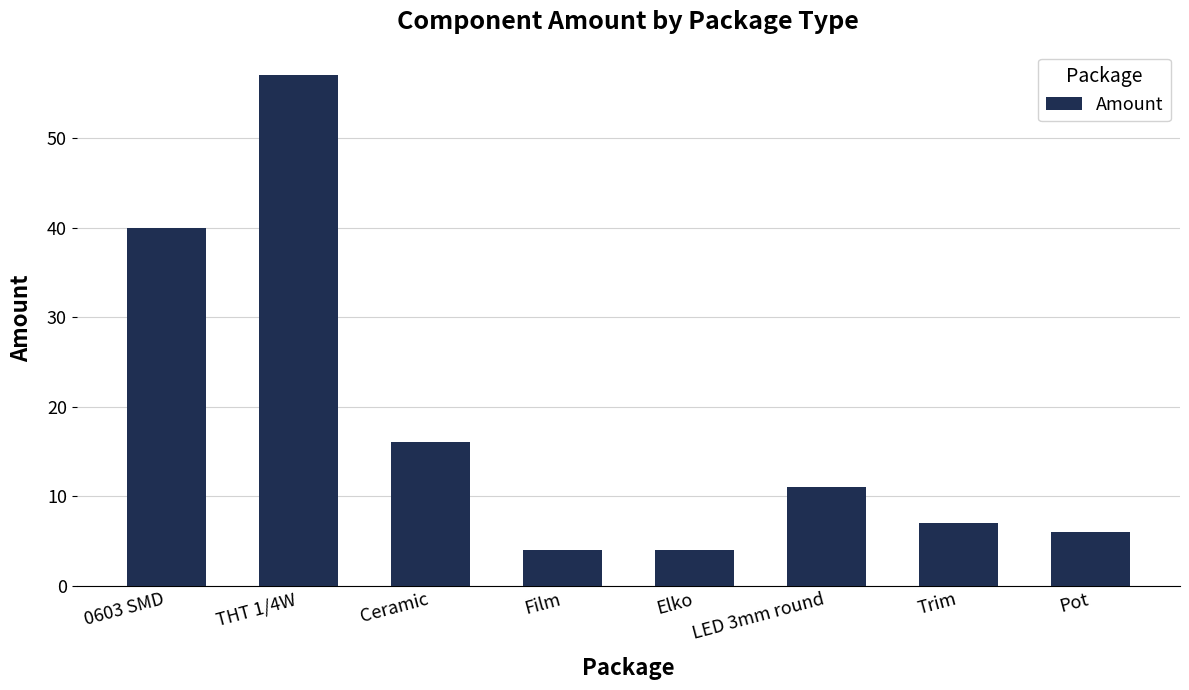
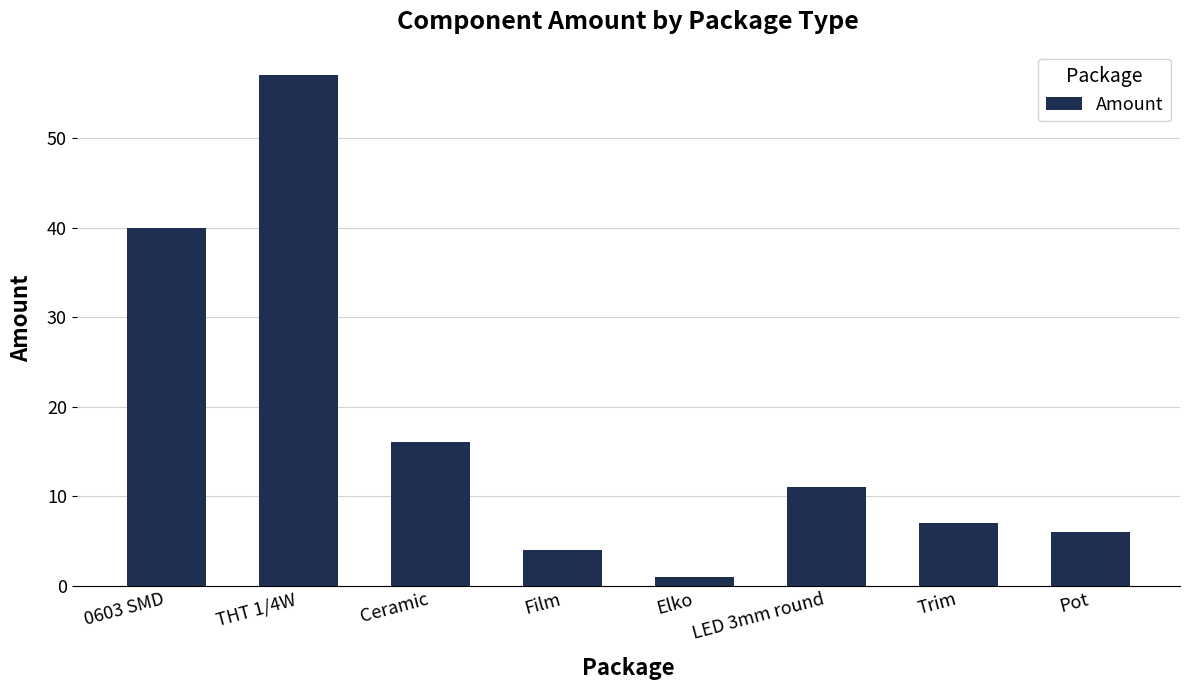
Elko: 4 -> 1
